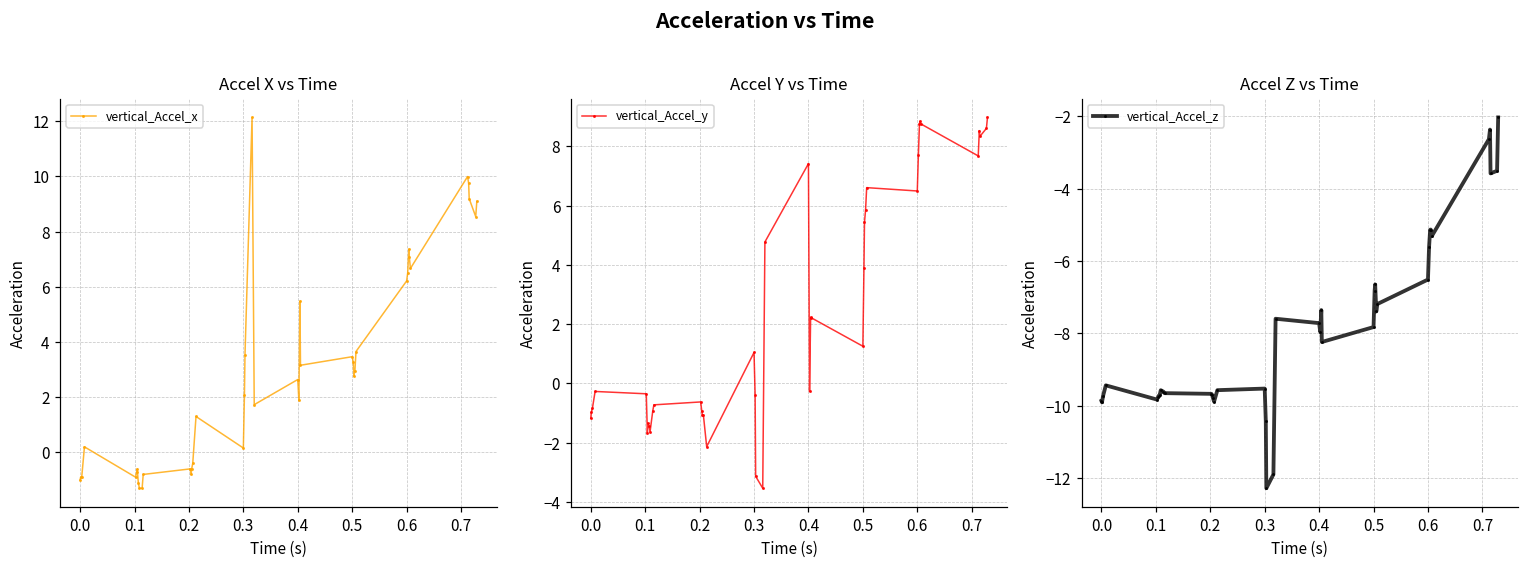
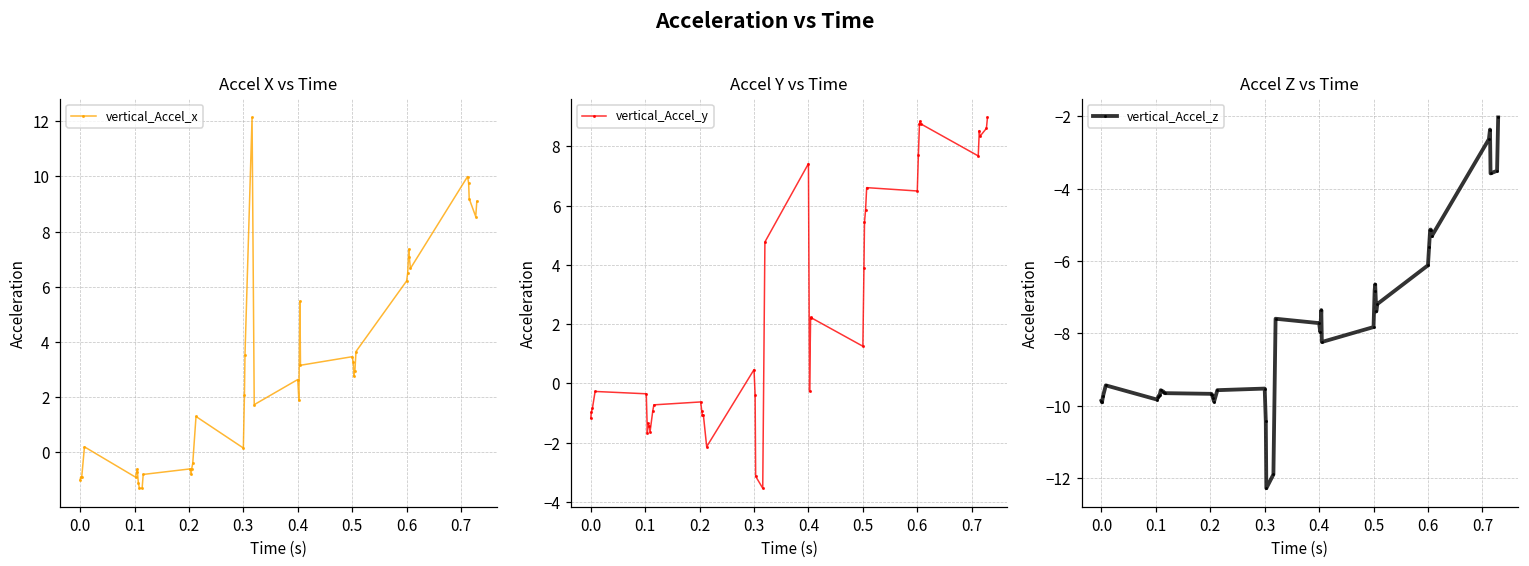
Accel Y vs Time, 0.3: 1.0 -> 0.5
Accel Z vs Time, 0.6: -6.5 -> -6.1
